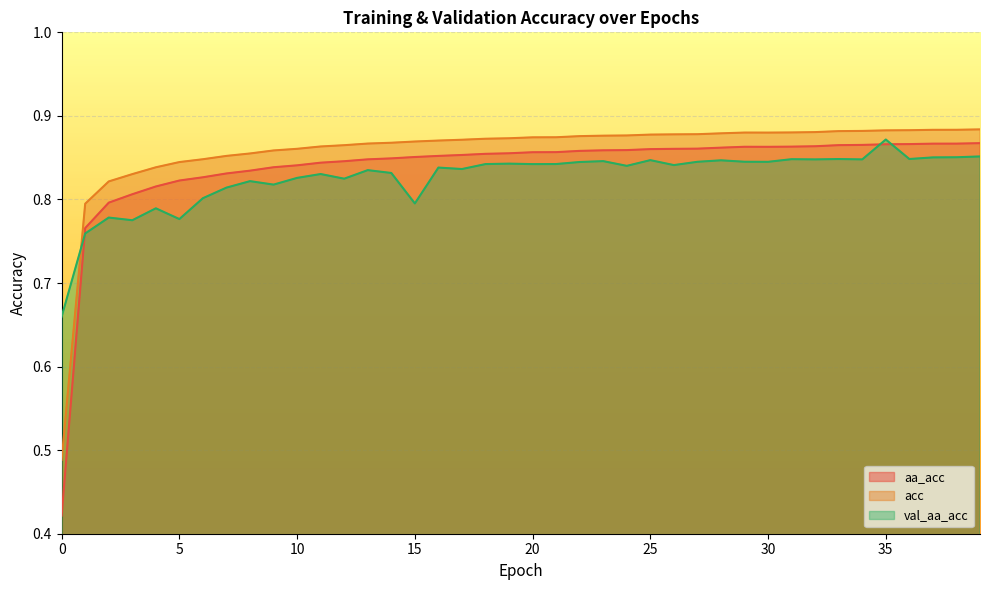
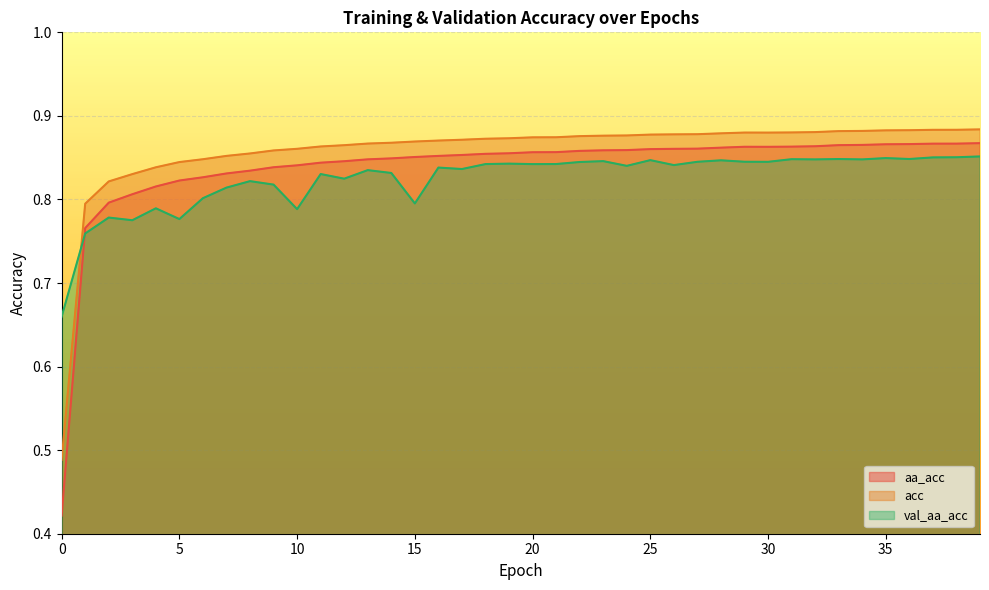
val_aa_acc, 10: 0.83 -> 0.79
val_aa_acc, 35: 0.87 -> 0.85
